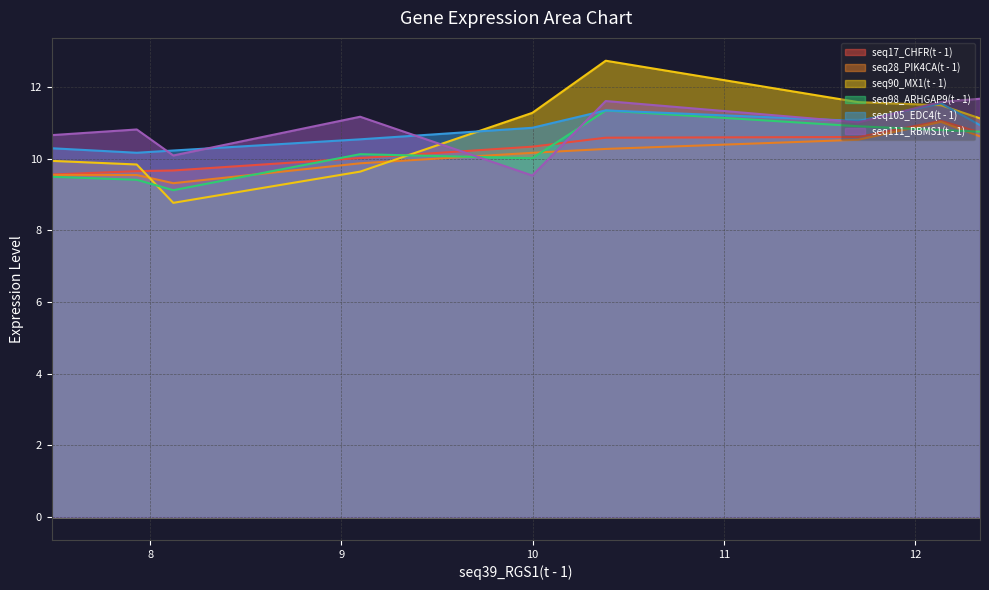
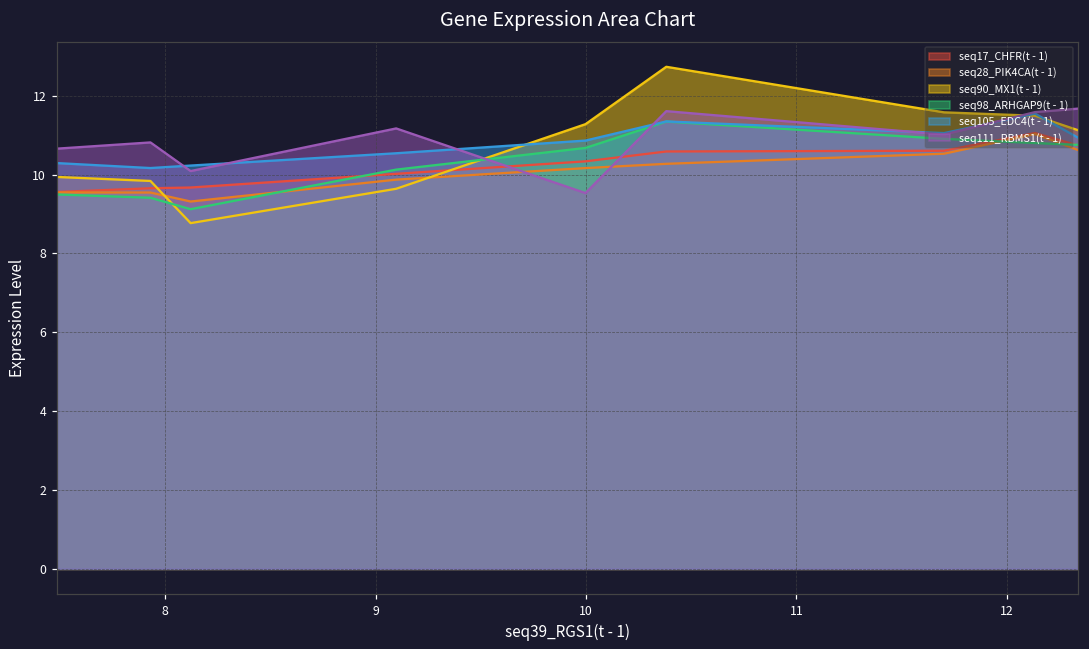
seq98_ARHGAP9(t - 1), 10: 10.0 -> 10.7
